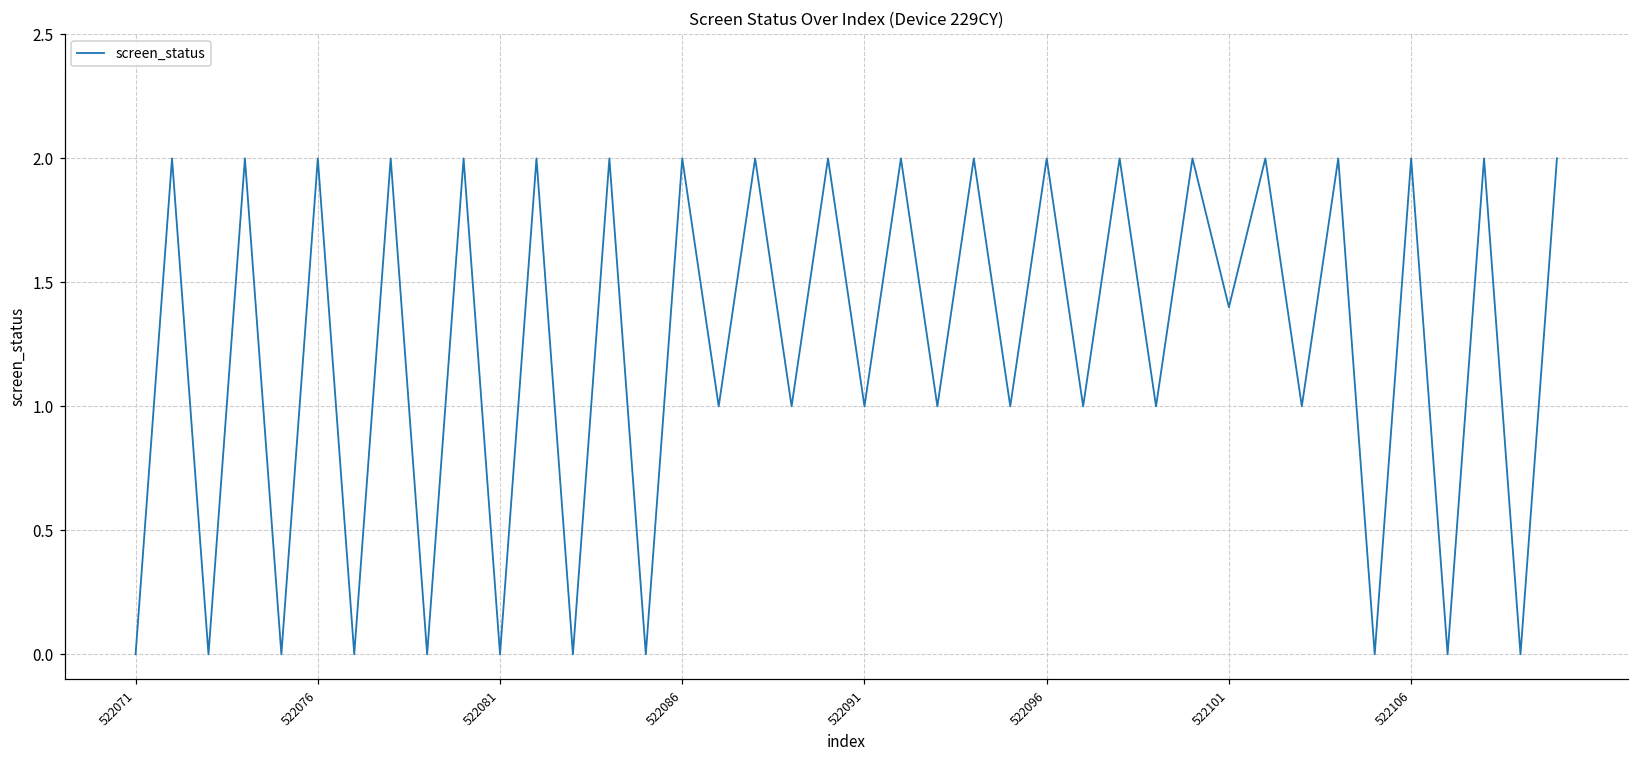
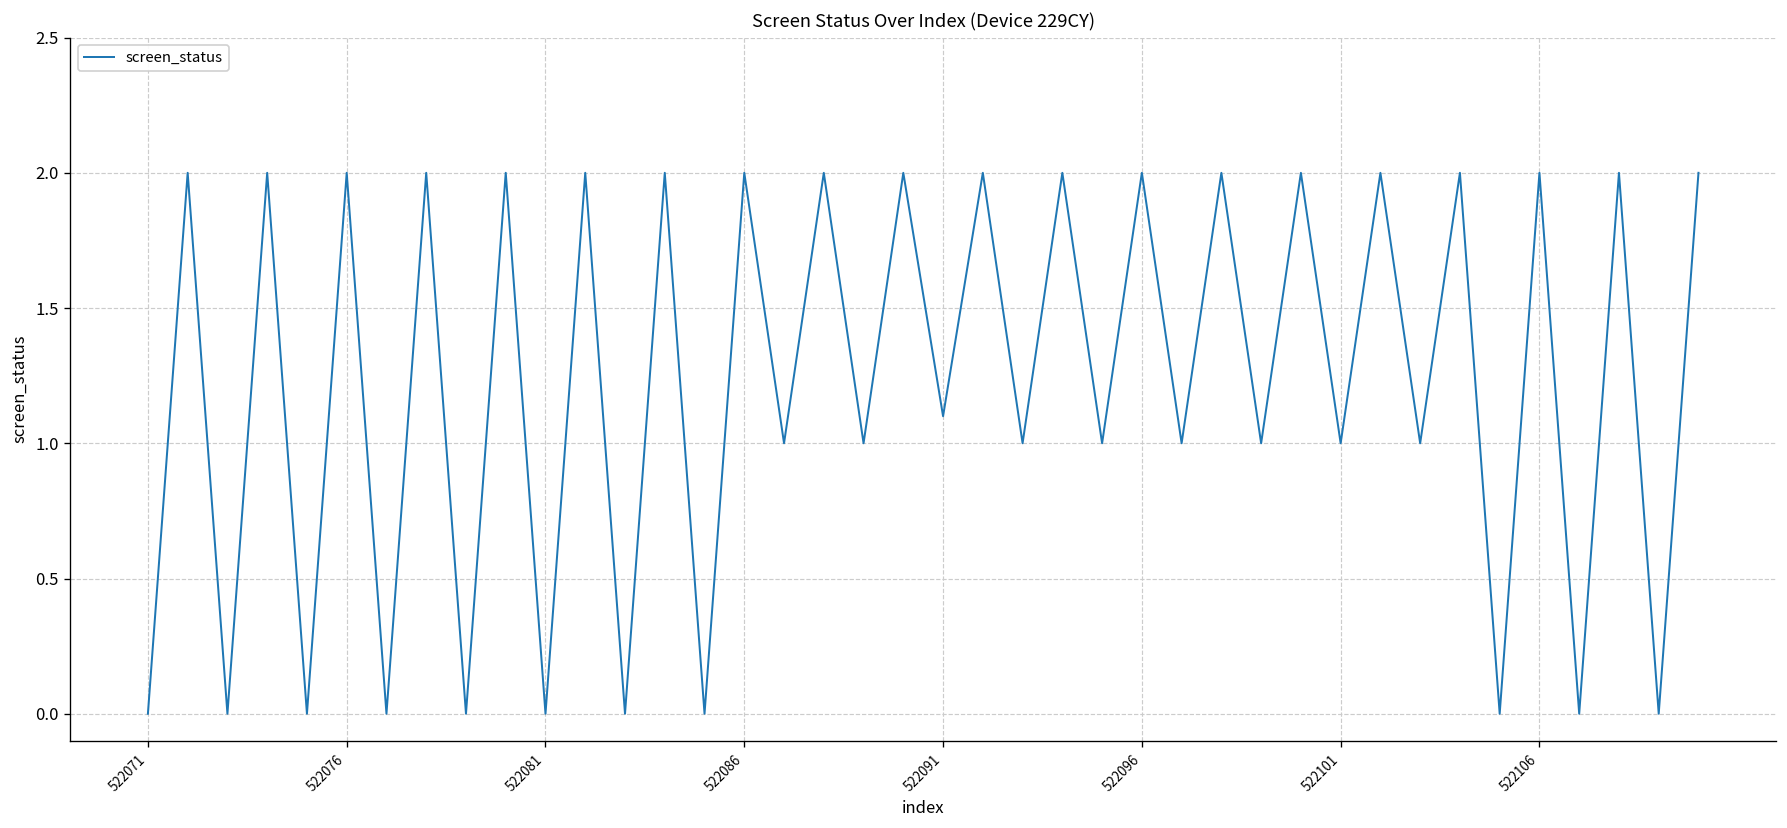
522091: 1.0 -> 1.1
522101: 1.4 -> 1.0
